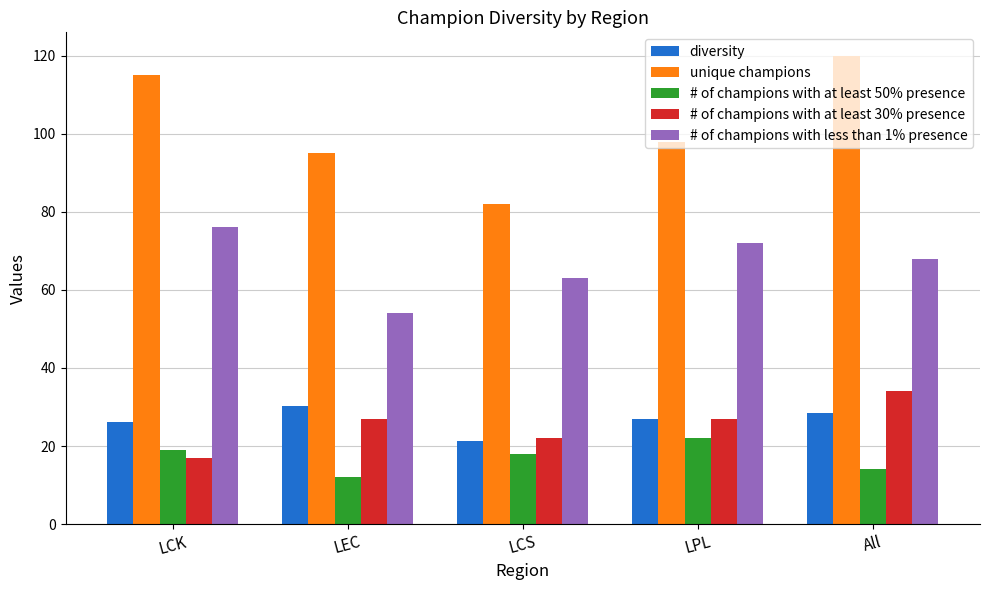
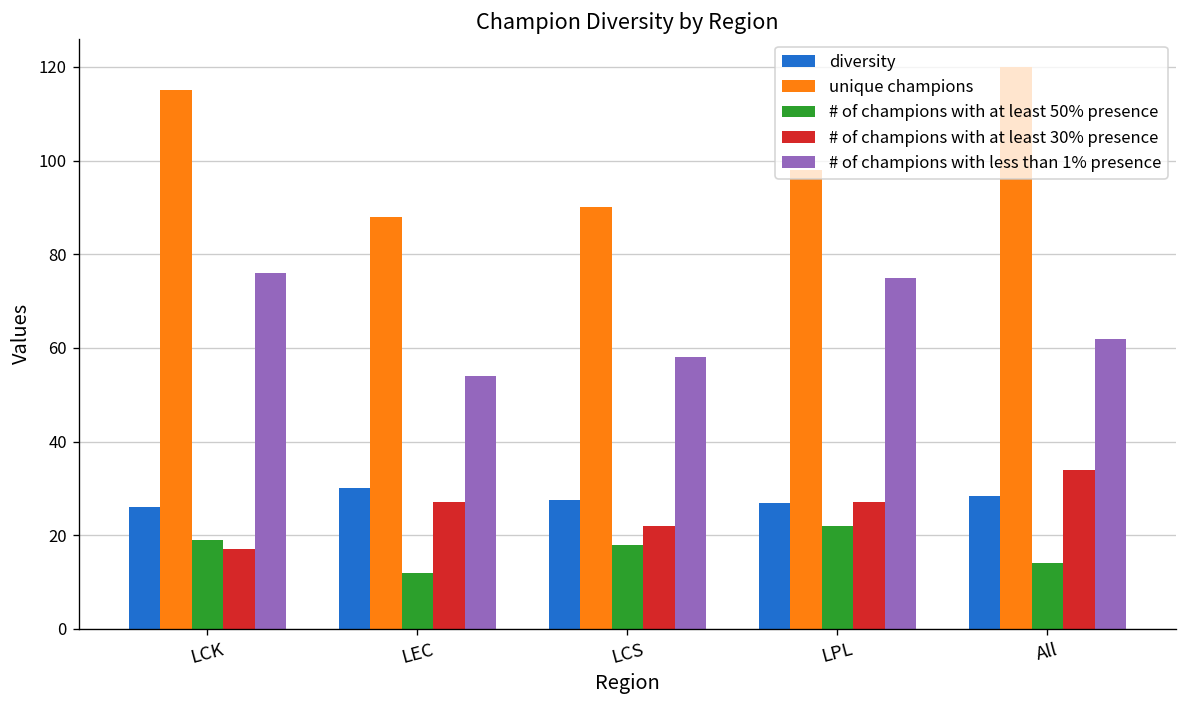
unique champions, LEC: 95 -> 88
diversity, LCS: 21 -> 27
unique champions, LCS: 82 -> 90
# of champions with less than 1% presence, LCS: 63 -> 58
# of champions with less than 1% presence, LPL: 72 -> 75
# of champions with less than 1% presence, All: 68 -> 62
